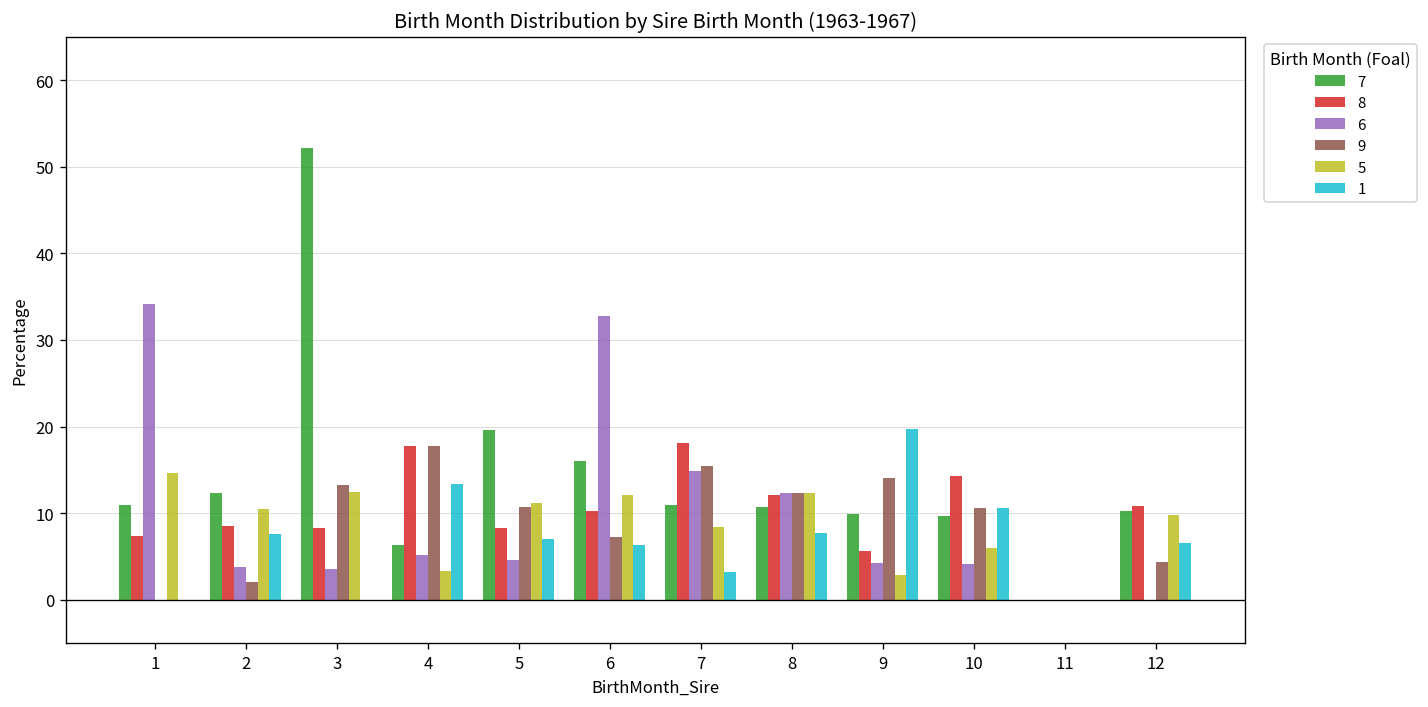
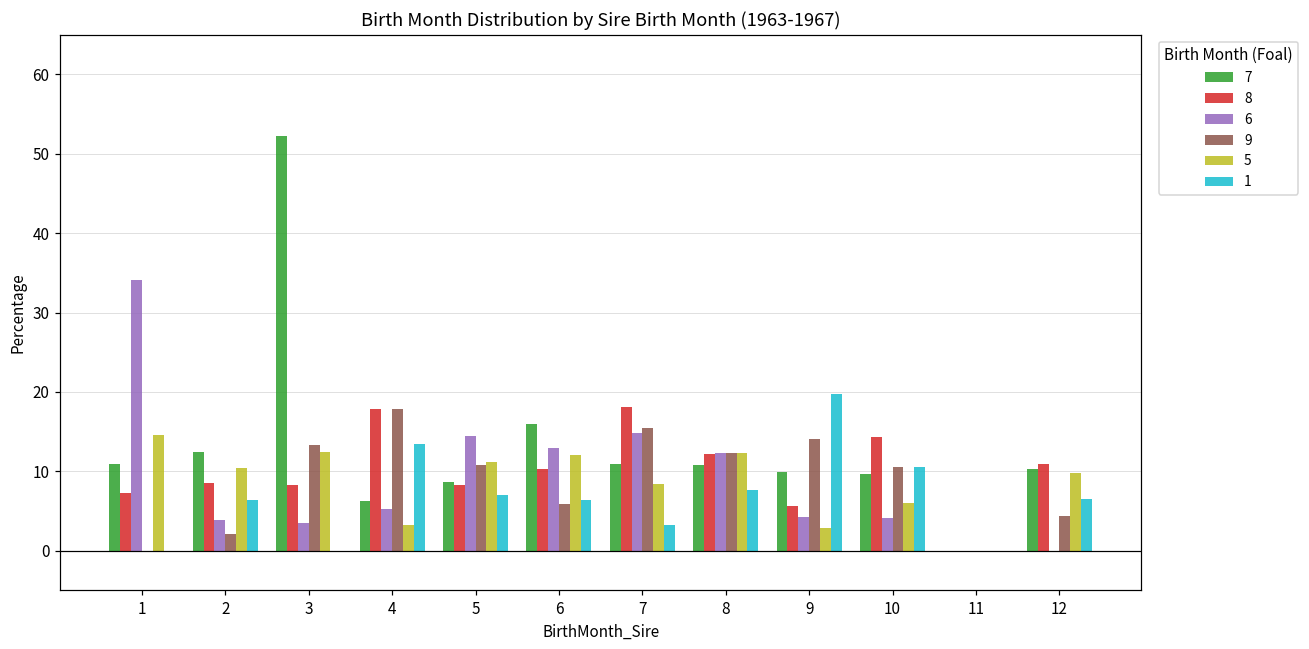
1, 2: 8 -> 6
7, 5: 20 -> 9
6, 5: 5 -> 14
6, 6: 33 -> 13
9, 6: 7 -> 6
